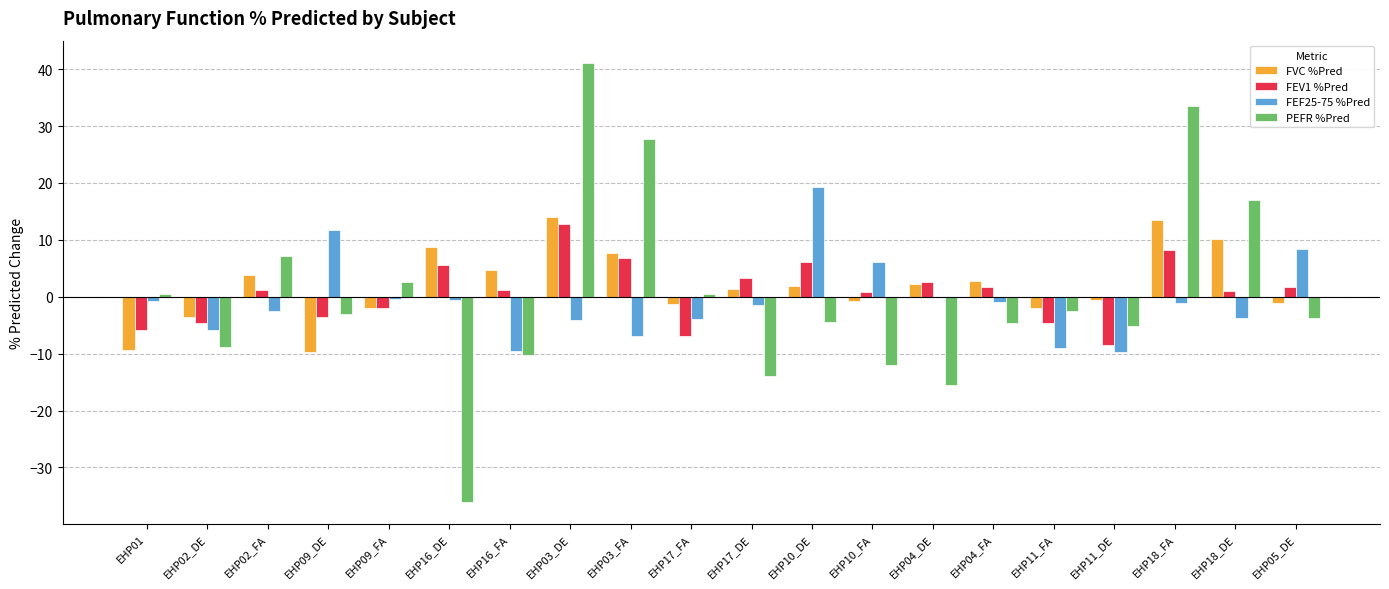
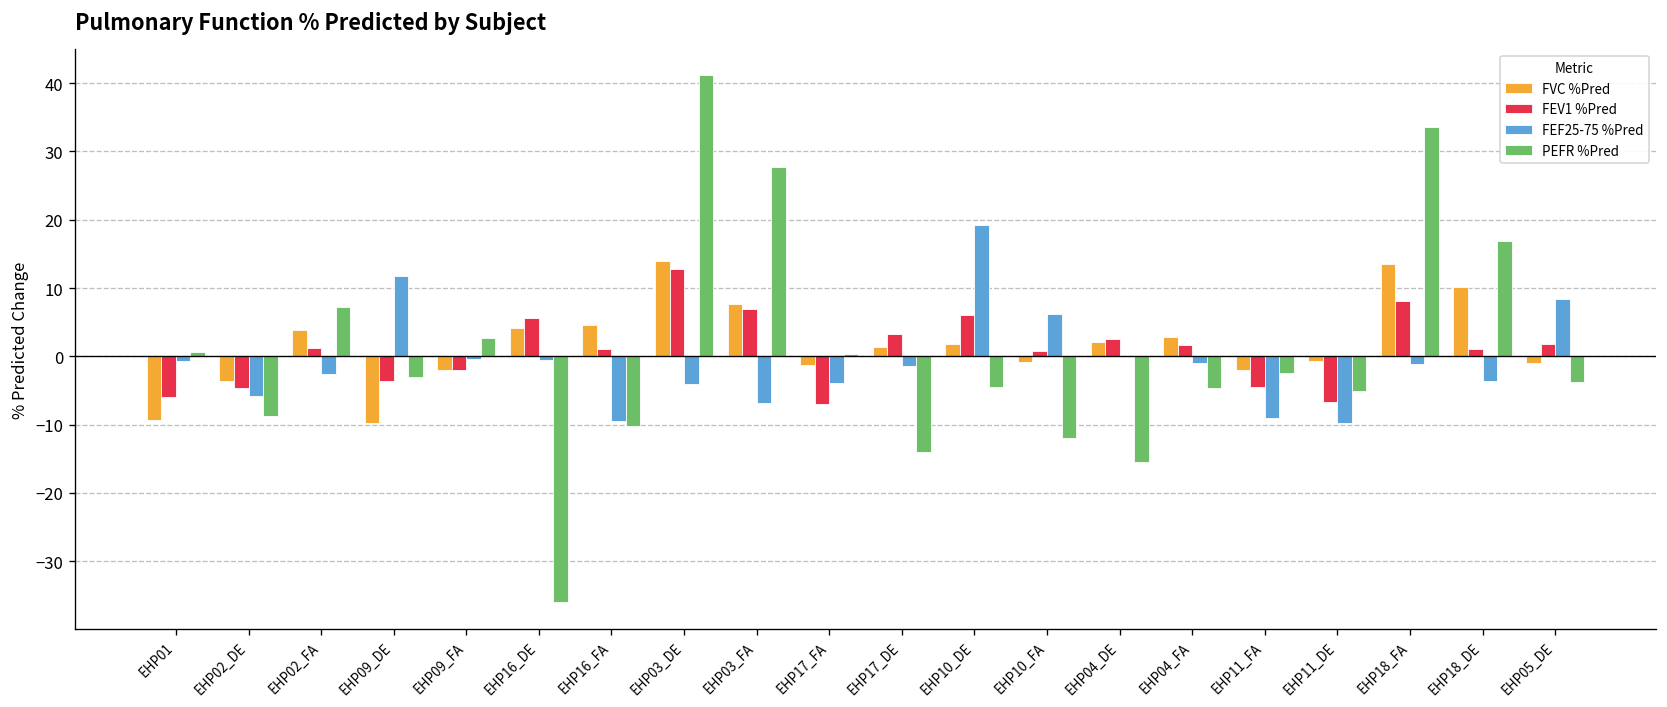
FVC %Pred, EHP16_DE: 9 -> 4
FEV1 %Pred, EHP11_DE: -8 -> -7
